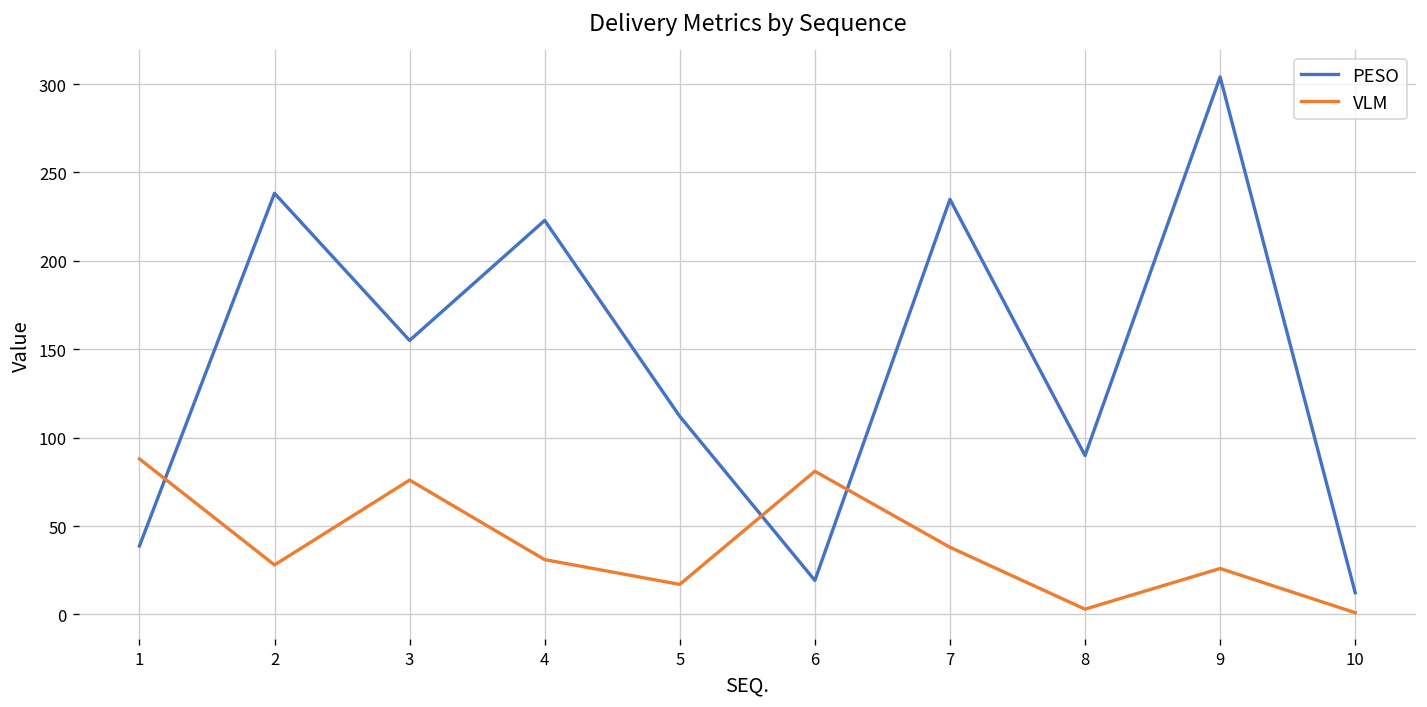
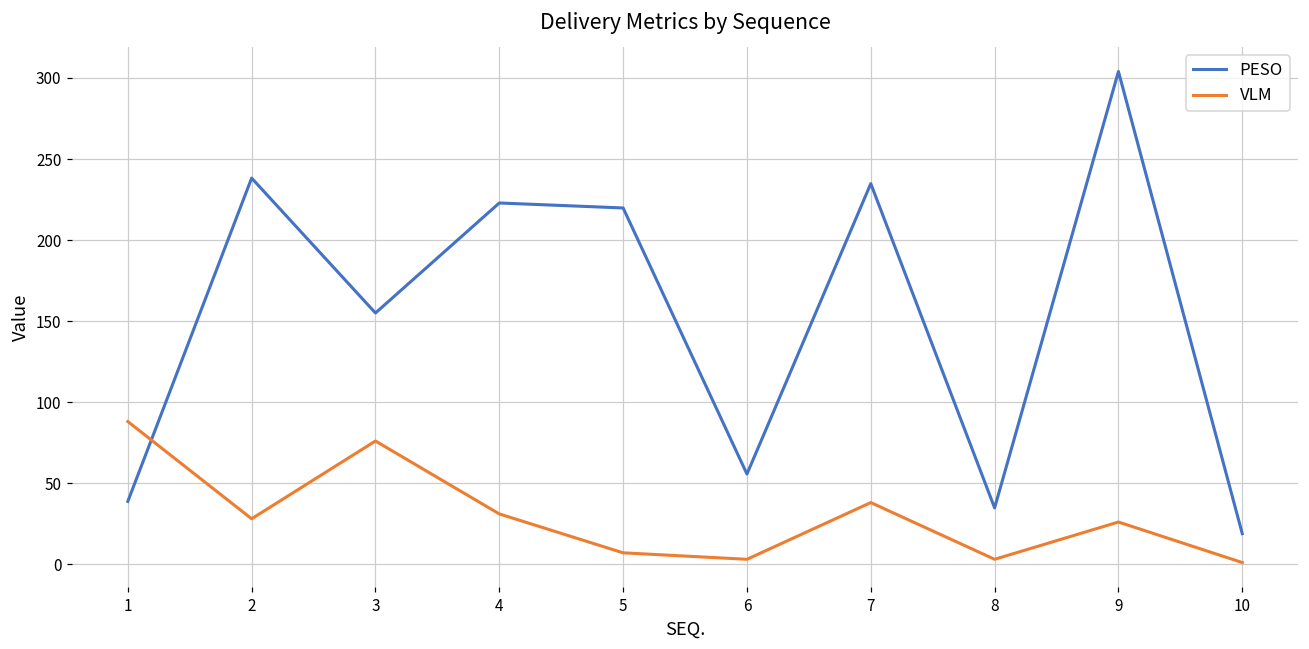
PESO, 5: 112 -> 220
VLM, 5: 17 -> 7
PESO, 6: 19 -> 56
VLM, 6: 81 -> 3
PESO, 8: 90 -> 35
PESO, 10: 12 -> 19
